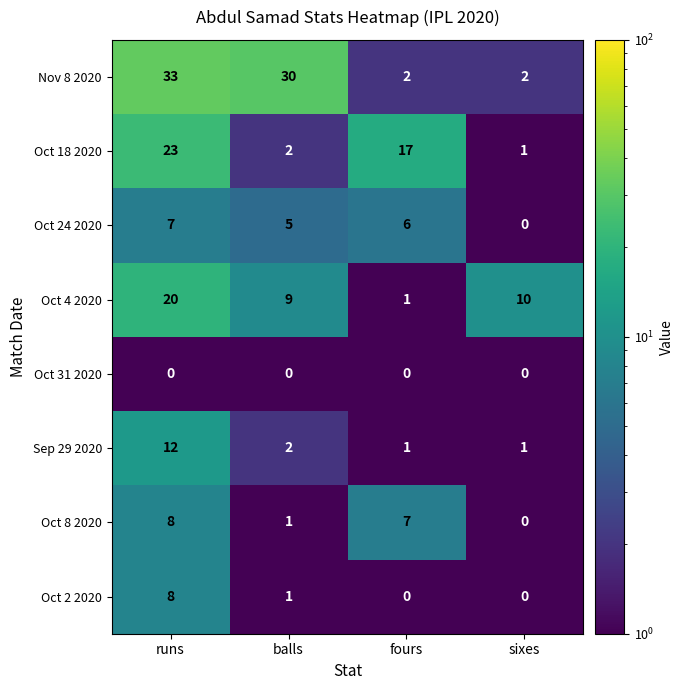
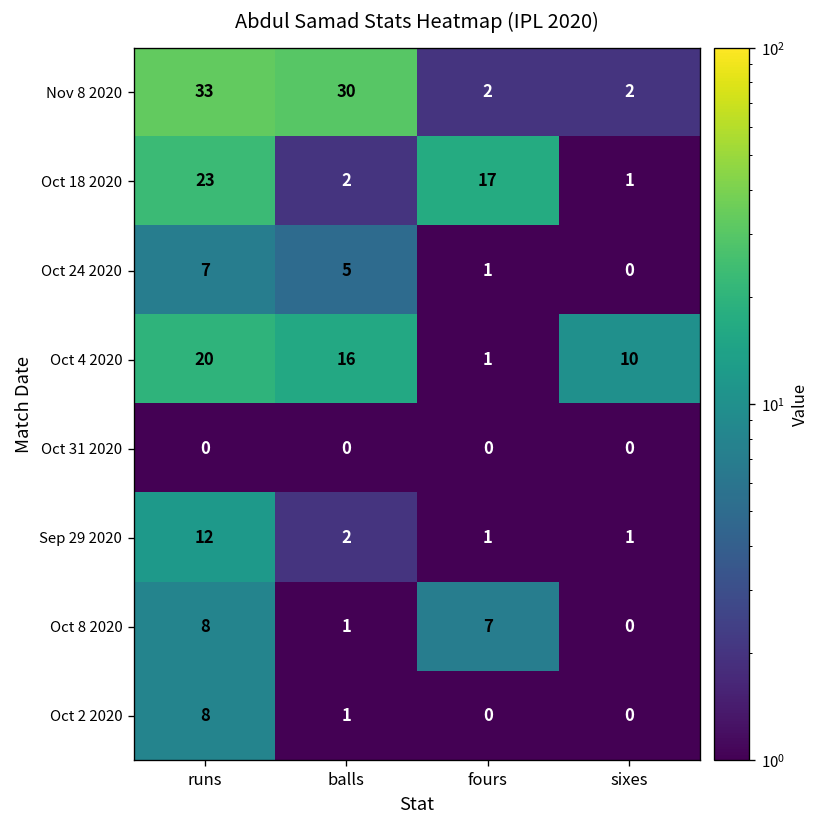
Oct 24 2020, fours: 6 -> 1
Oct 4 2020, balls: 9 -> 16
